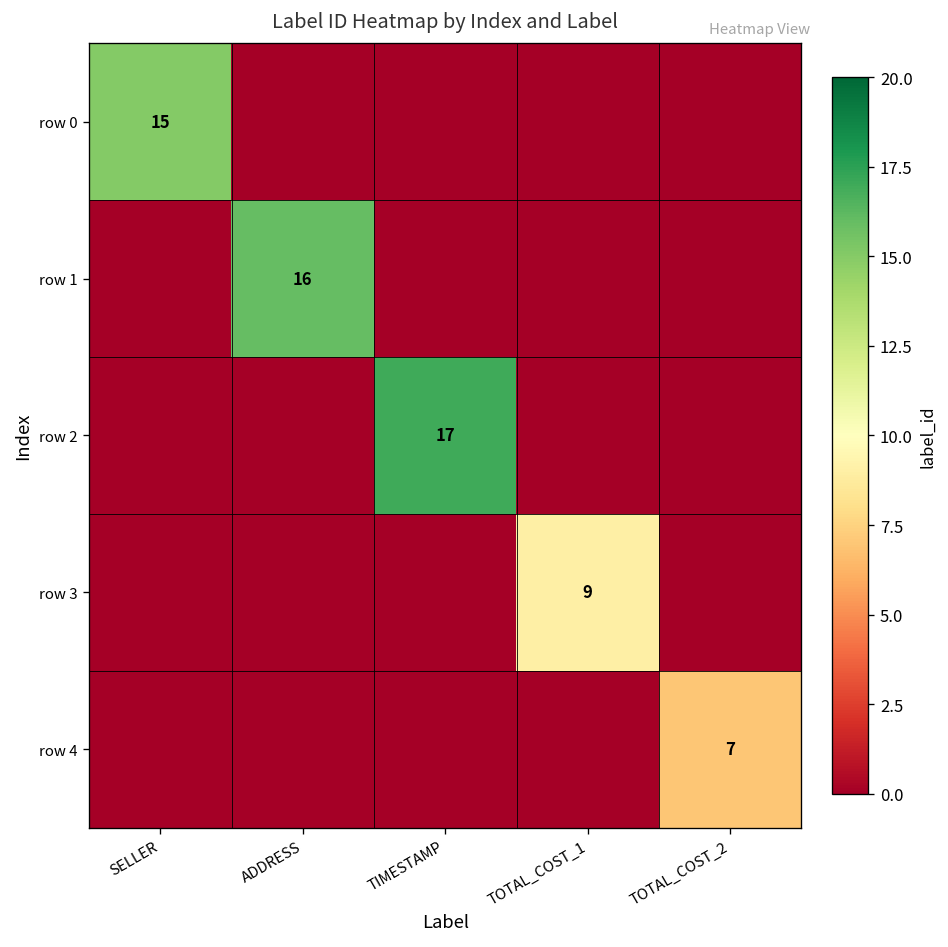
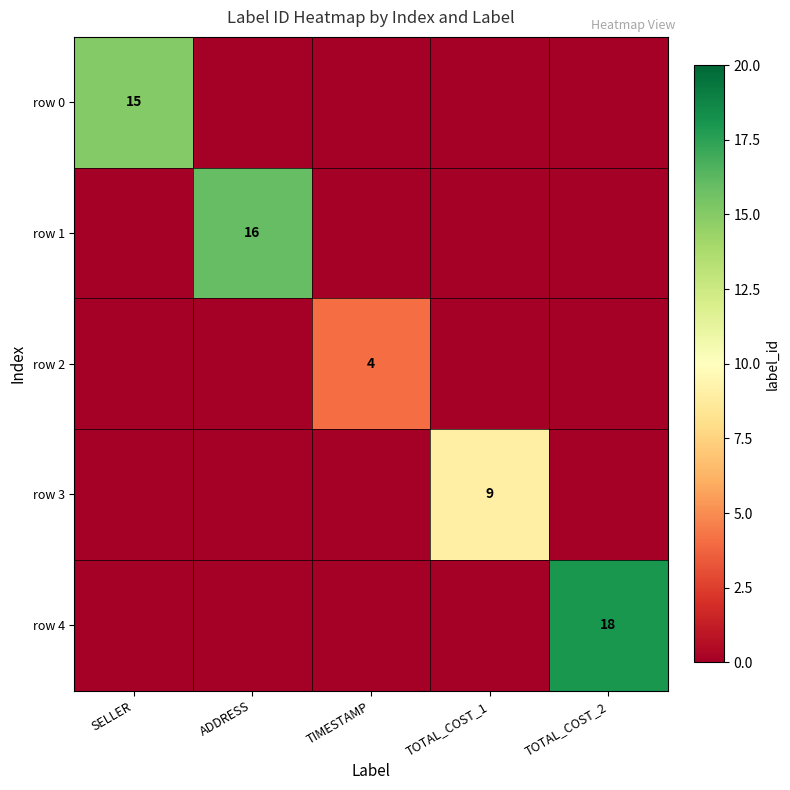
row 2, TIMESTAMP: 17 -> 4
row 4, TOTAL_COST_2: 7 -> 18
